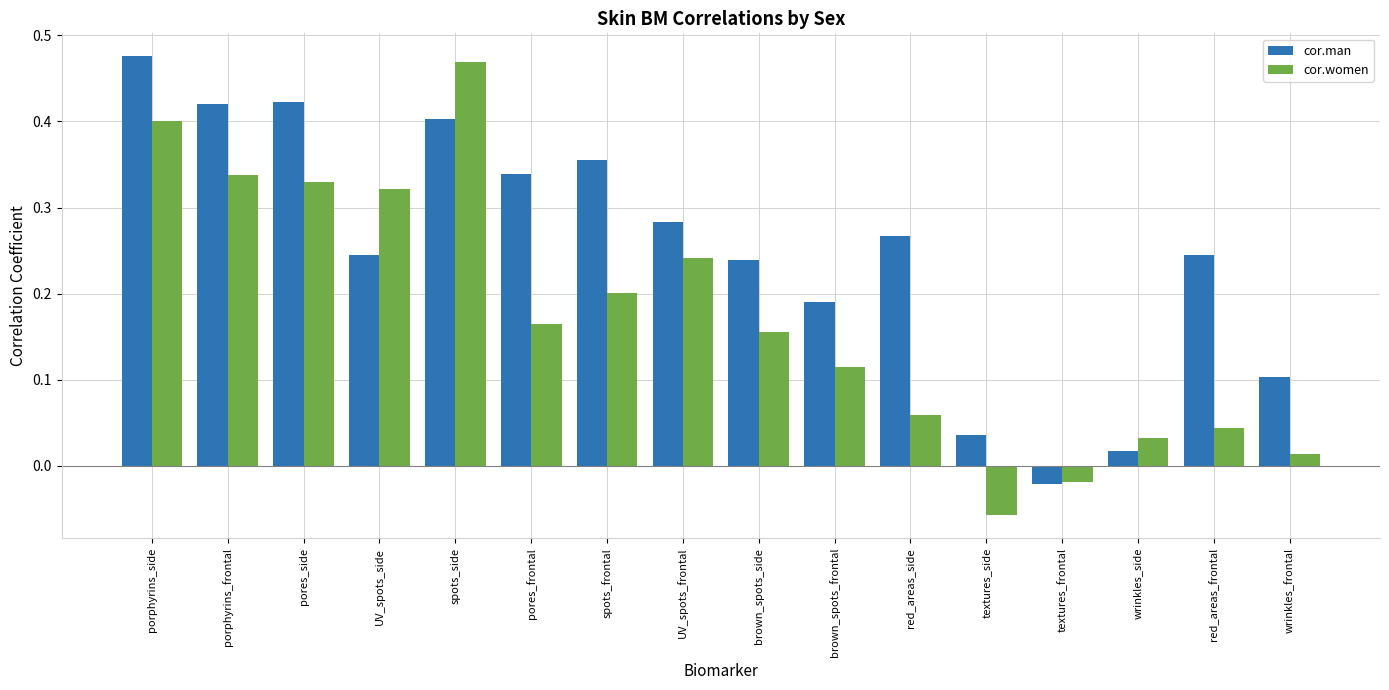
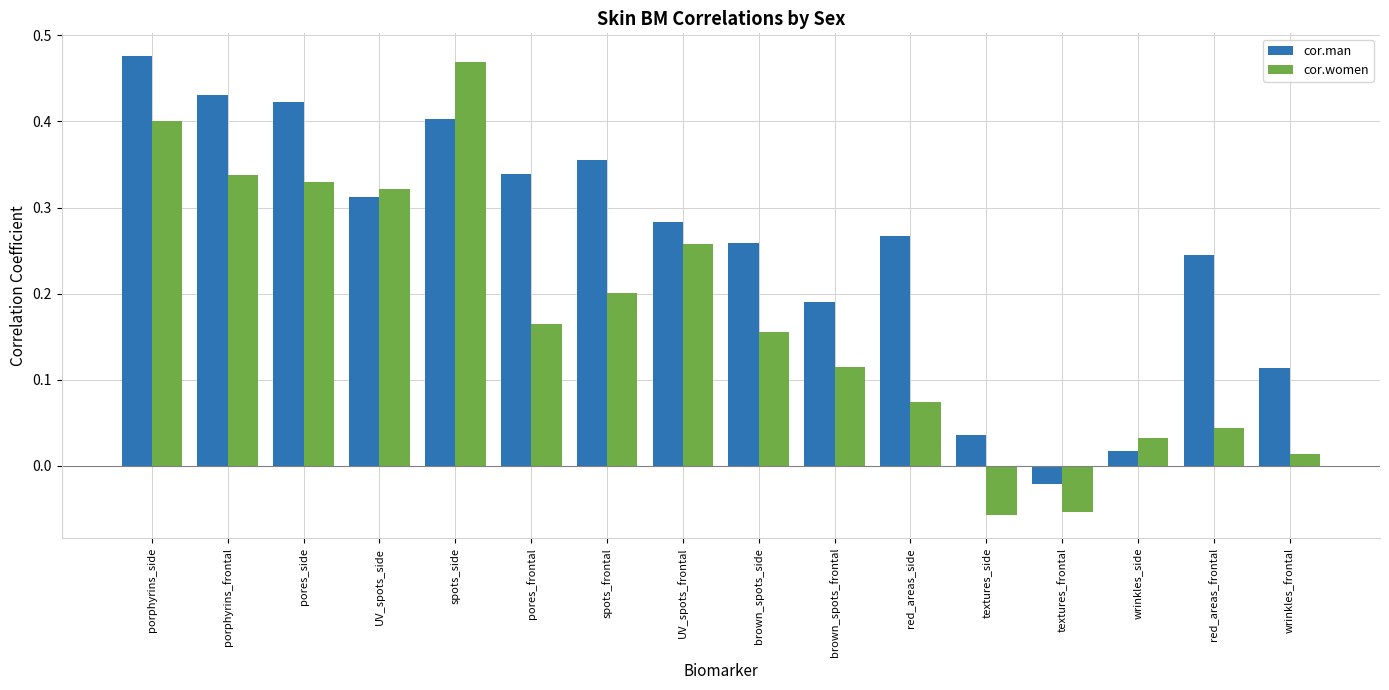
cor.man, porphyrins_frontal: 0.42 -> 0.43
cor.man, UV_spots_side: 0.24 -> 0.31
cor.women, UV_spots_frontal: 0.24 -> 0.26
cor.man, brown_spots_side: 0.24 -> 0.26
cor.women, red_areas_side: 0.06 -> 0.07
cor.women, textures_frontal: -0.02 -> -0.05
cor.man, wrinkles_frontal: 0.10 -> 0.11
